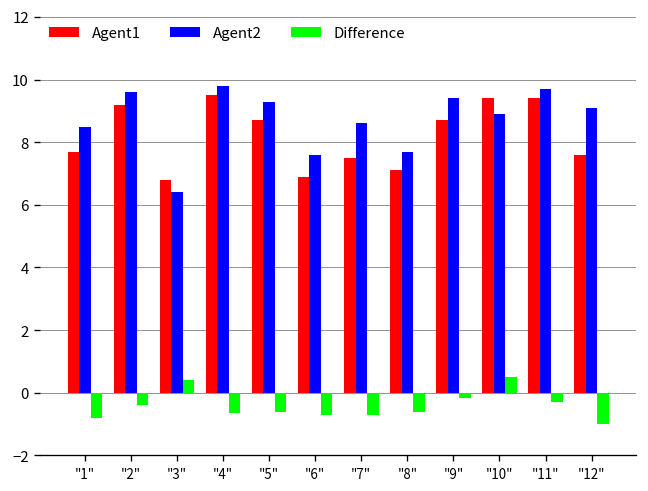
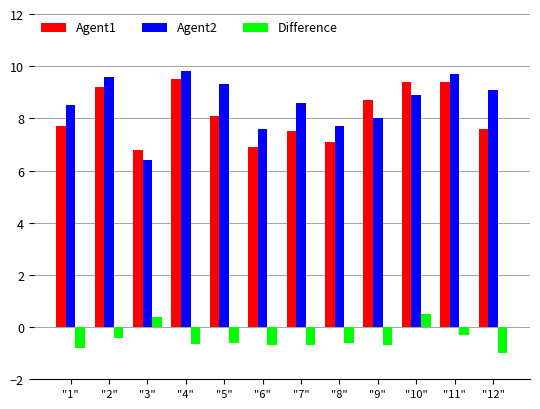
Agent1, "5": 8.7 -> 8.1
Agent2, "9": 9.4 -> 8.0
Difference, "9": -0.2 -> -0.7
